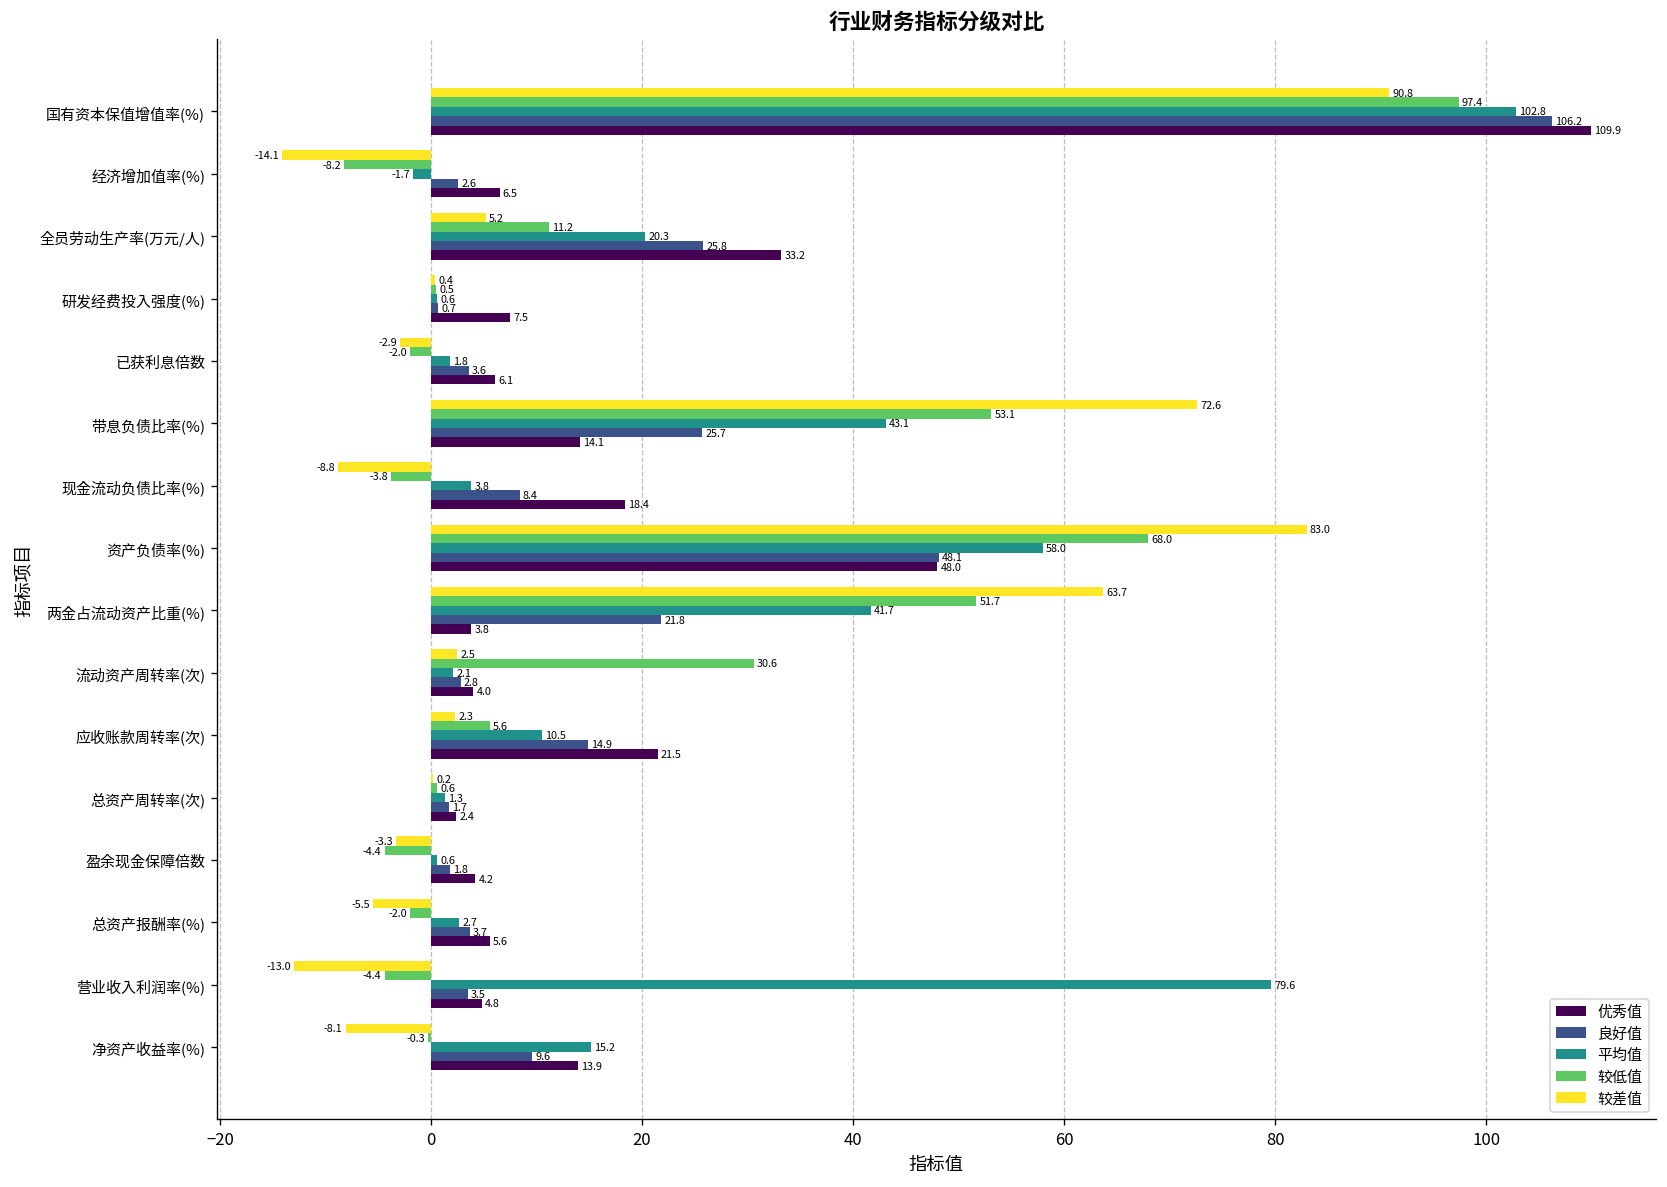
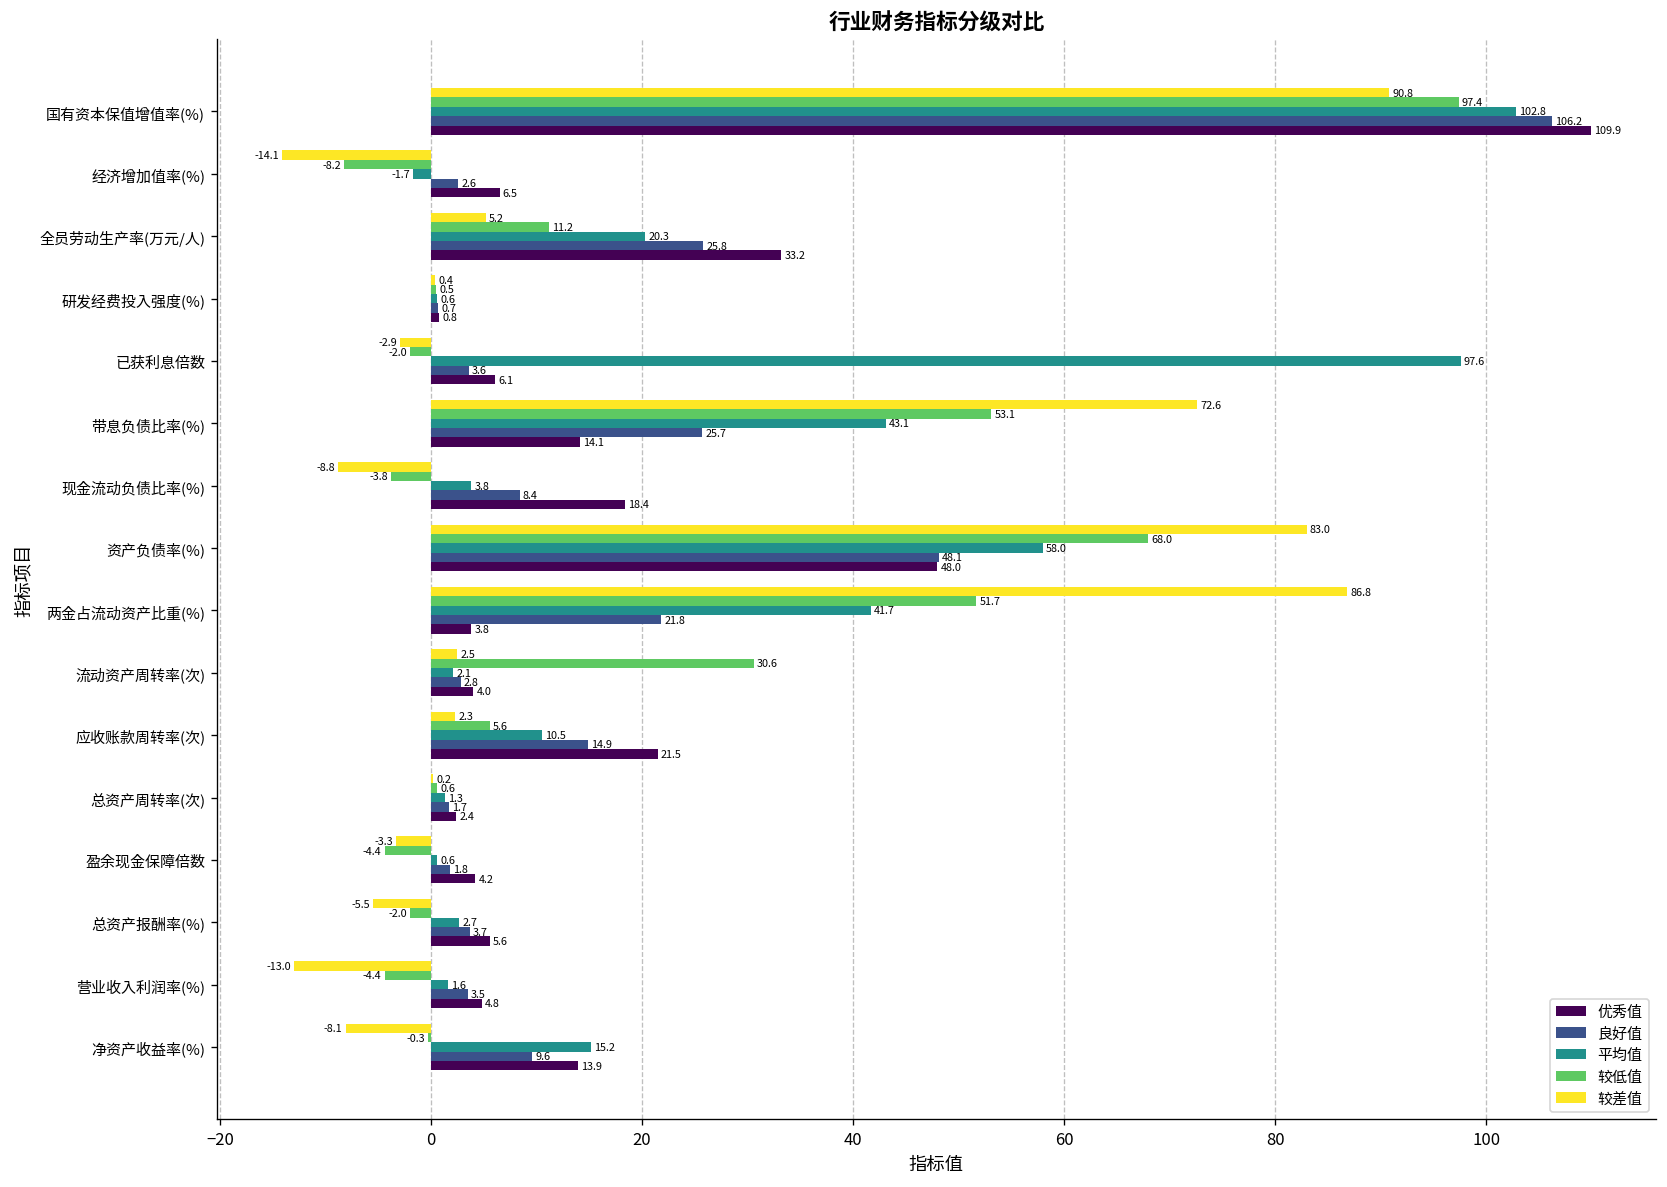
优秀值, 研发经费投入强度(%): 7.5 -> 0.8
平均值, 已获利息倍数: 1.8 -> 97.6
较差值, 两金占流动资产比重(%): 63.7 -> 86.8
平均值, 营业收入利润率(%): 79.6 -> 1.6
